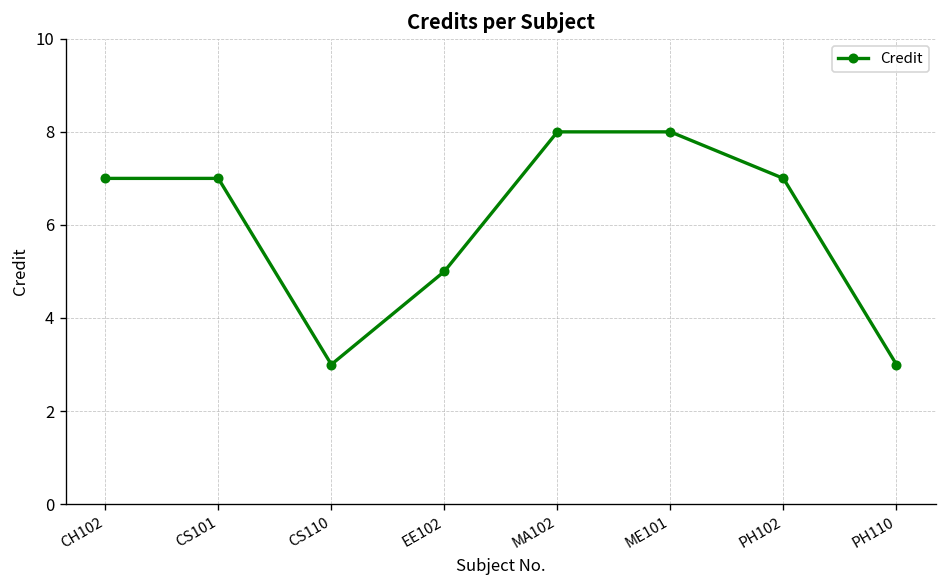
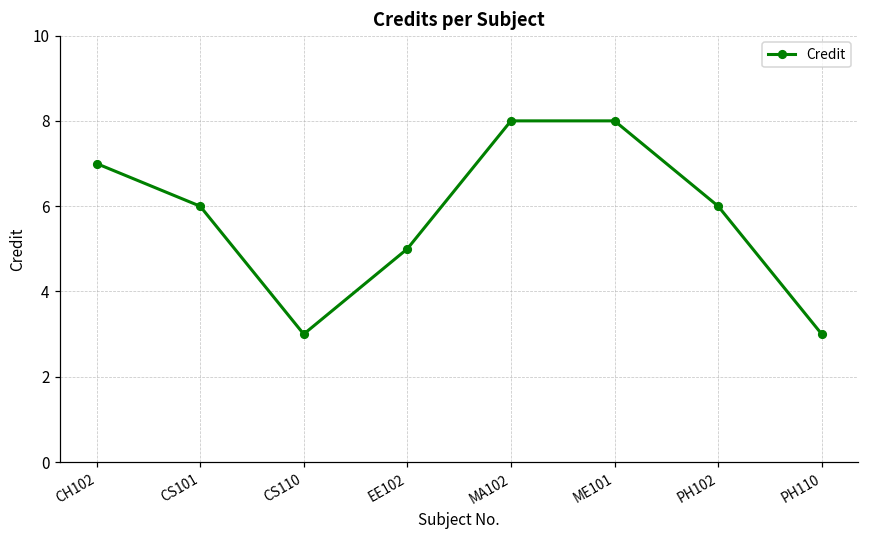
CS101: 7 -> 6
PH102: 7 -> 6
